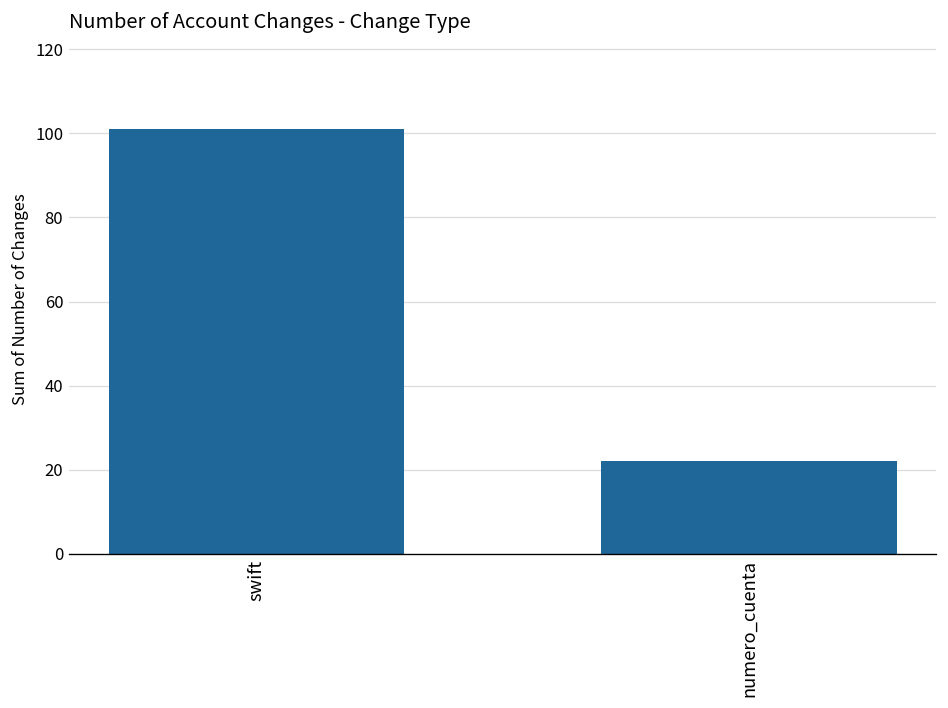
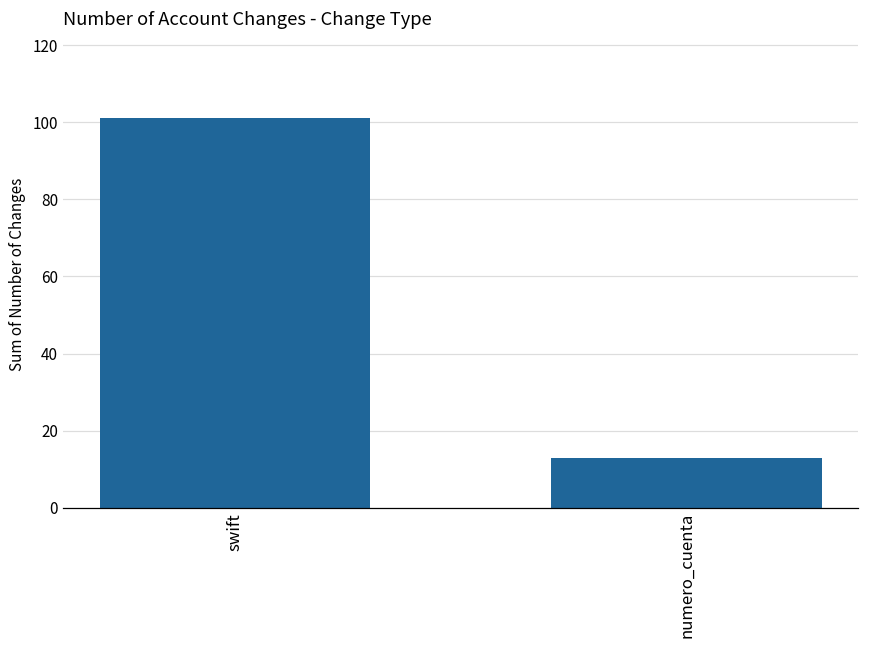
numero_cuenta: 22 -> 13
